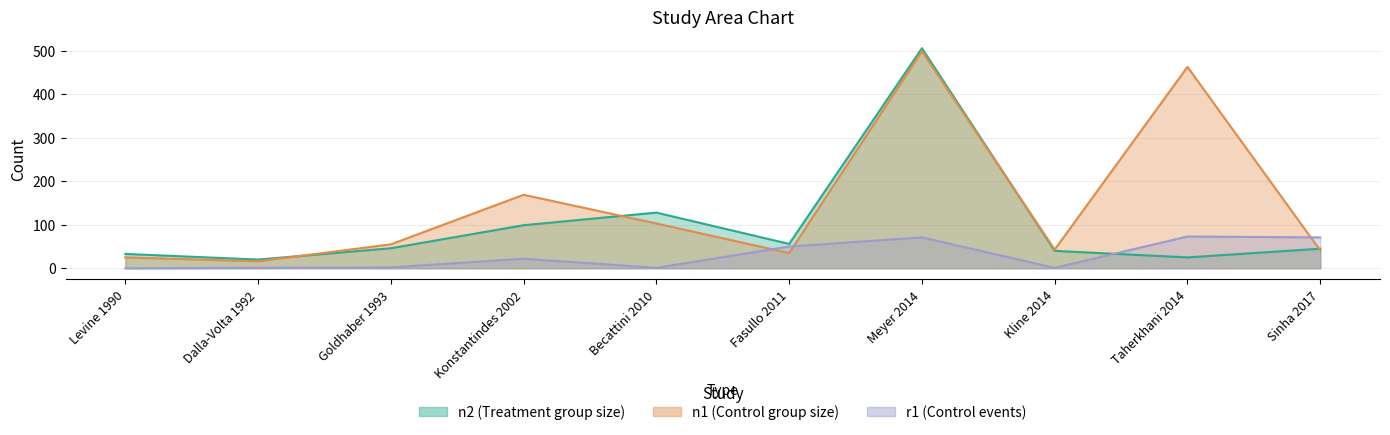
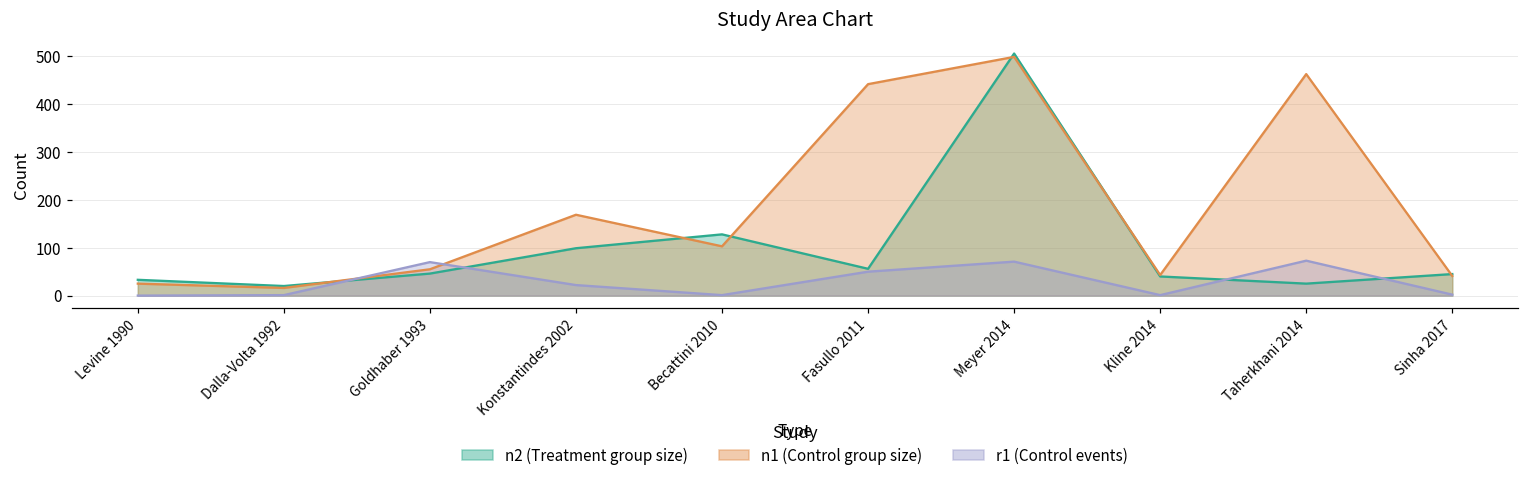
r1 (Control events), Goldhaber 1993: 0 -> 70
n1 (Control group size), Fasullo 2011: 40 -> 440
r1 (Control events), Sinha 2017: 70 -> 0
